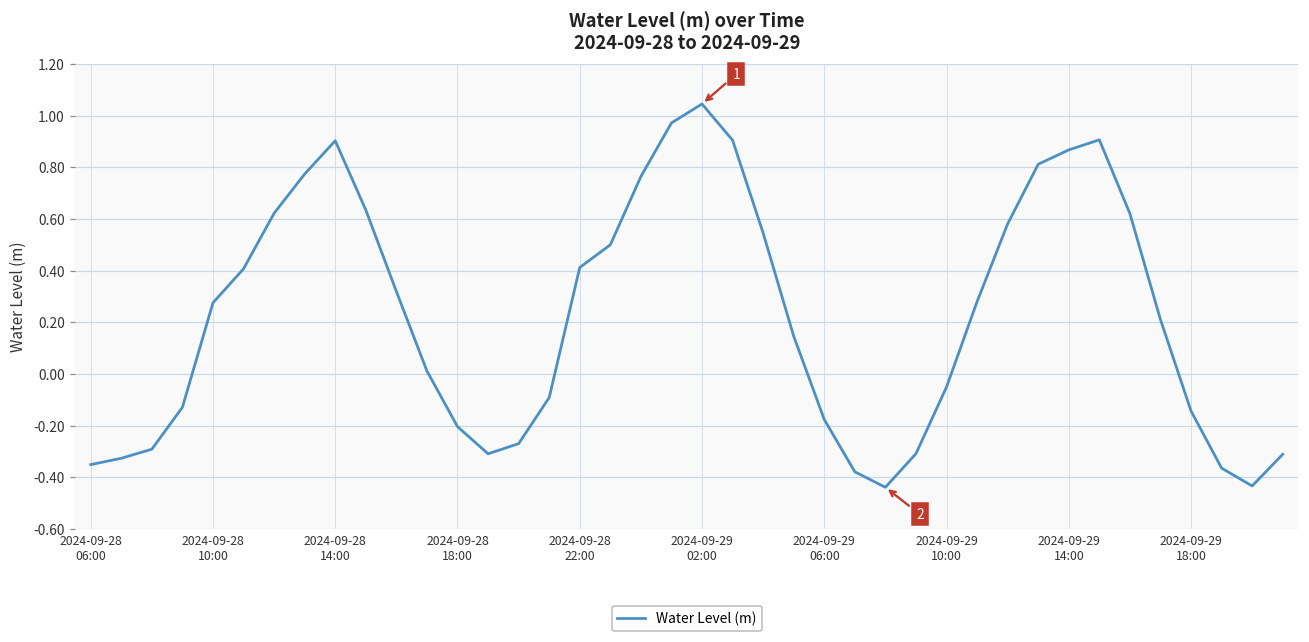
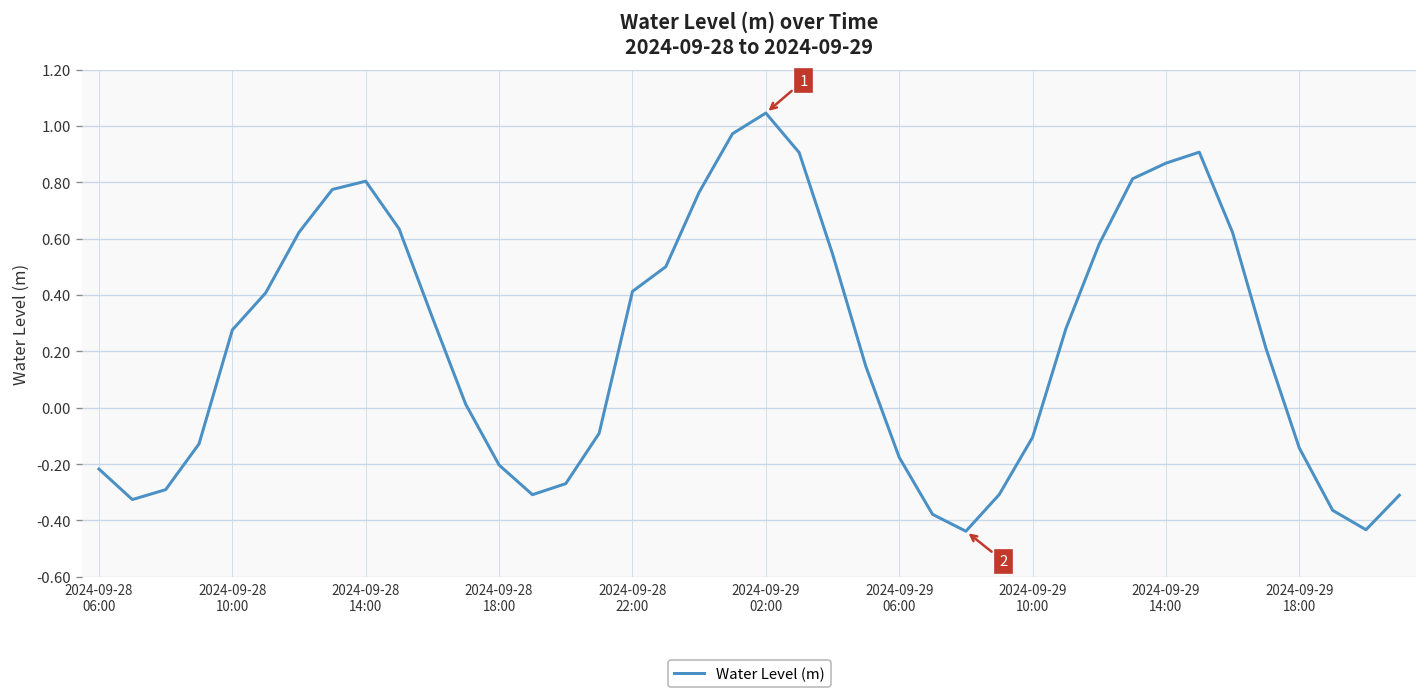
2024-09-28 06:00: -0.35 -> -0.22
2024-09-28 14:00: 0.90 -> 0.80
2024-09-29 10:00: -0.05 -> -0.11
